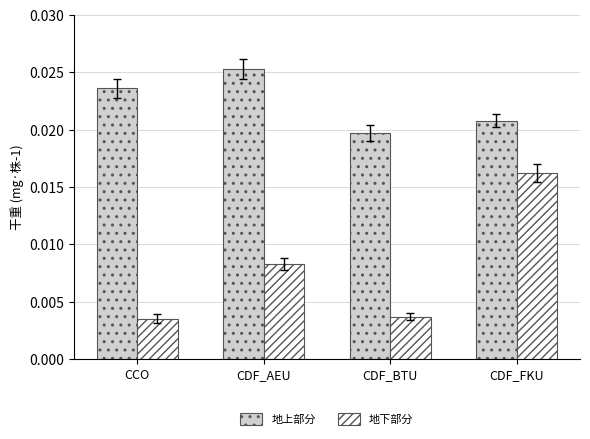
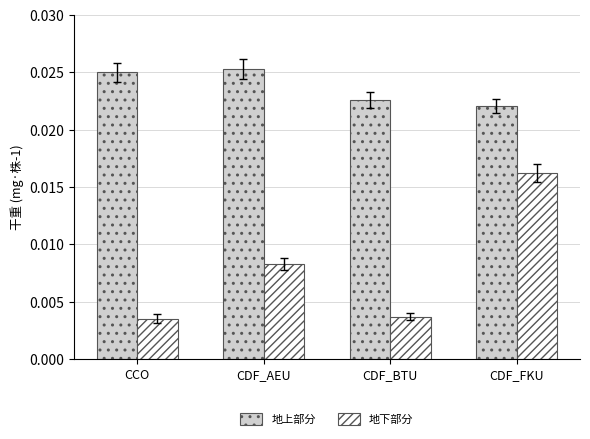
地上部分, CCO: 0.0236 -> 0.0250
地上部分, CDF_BTU: 0.0197 -> 0.0226
地上部分, CDF_FKU: 0.0208 -> 0.0221
